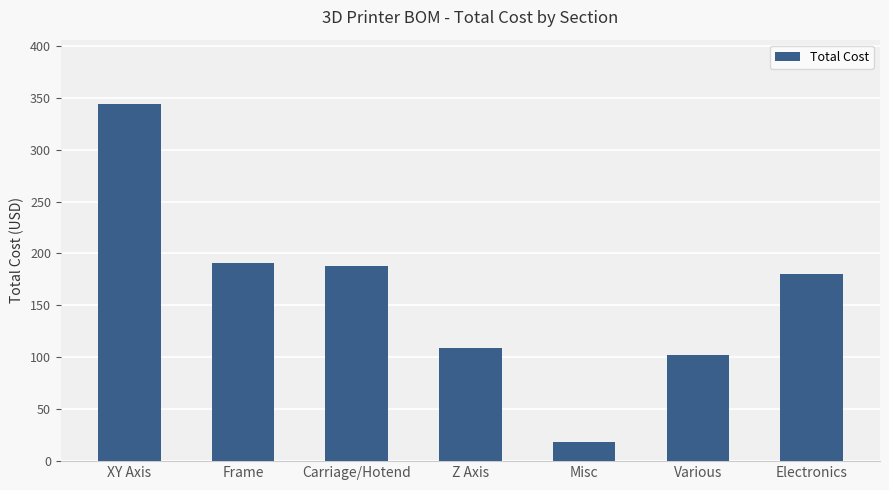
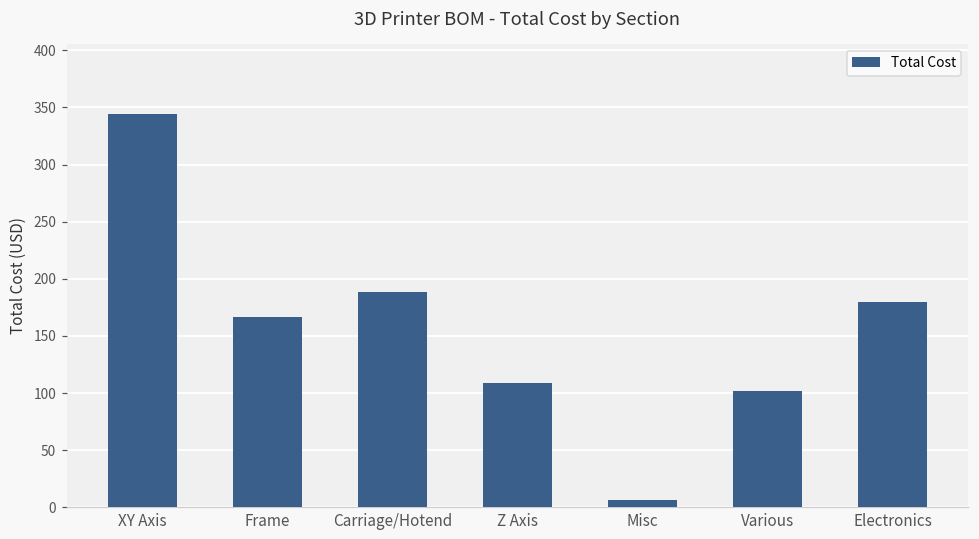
Frame: 191 -> 166
Misc: 18 -> 6
